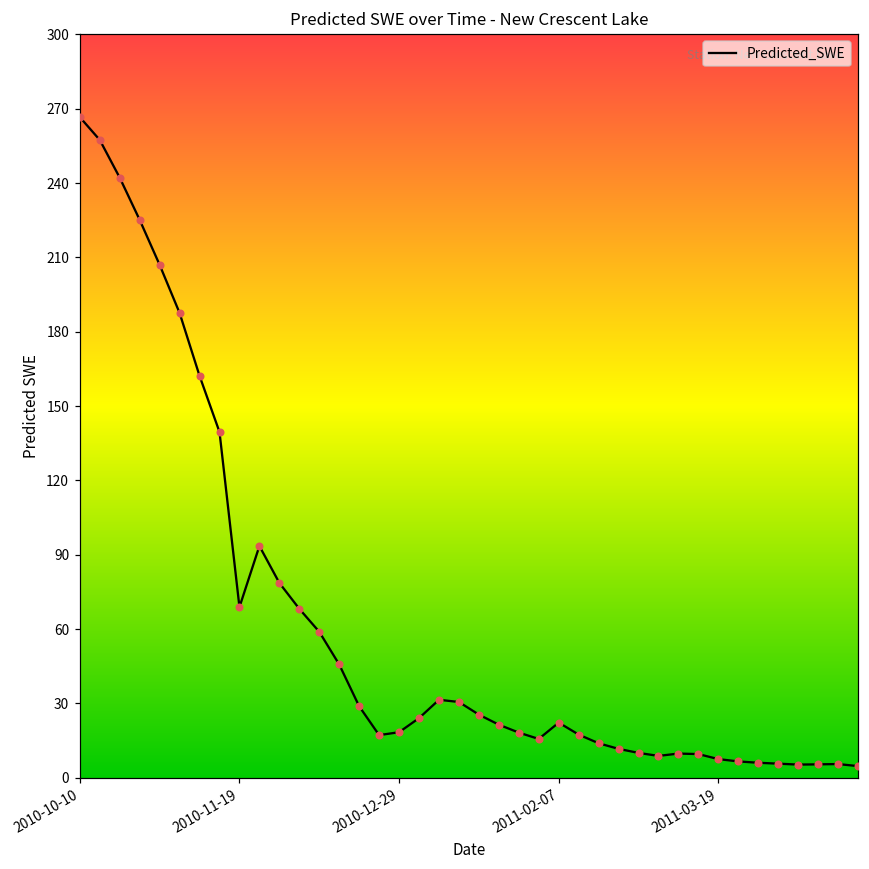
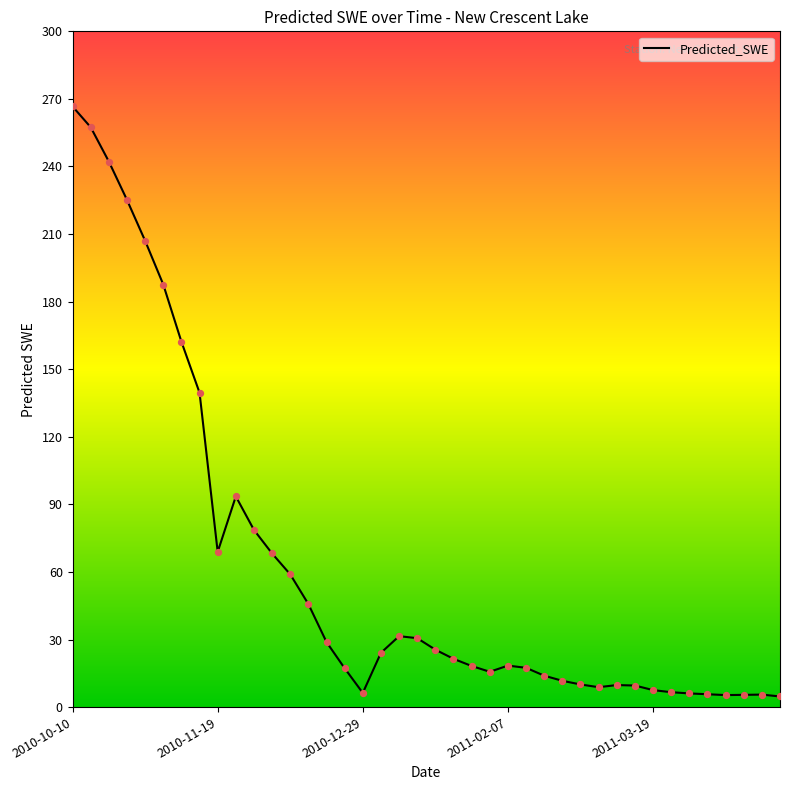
2010-12-29: 18 -> 6
2011-02-07: 22 -> 18
